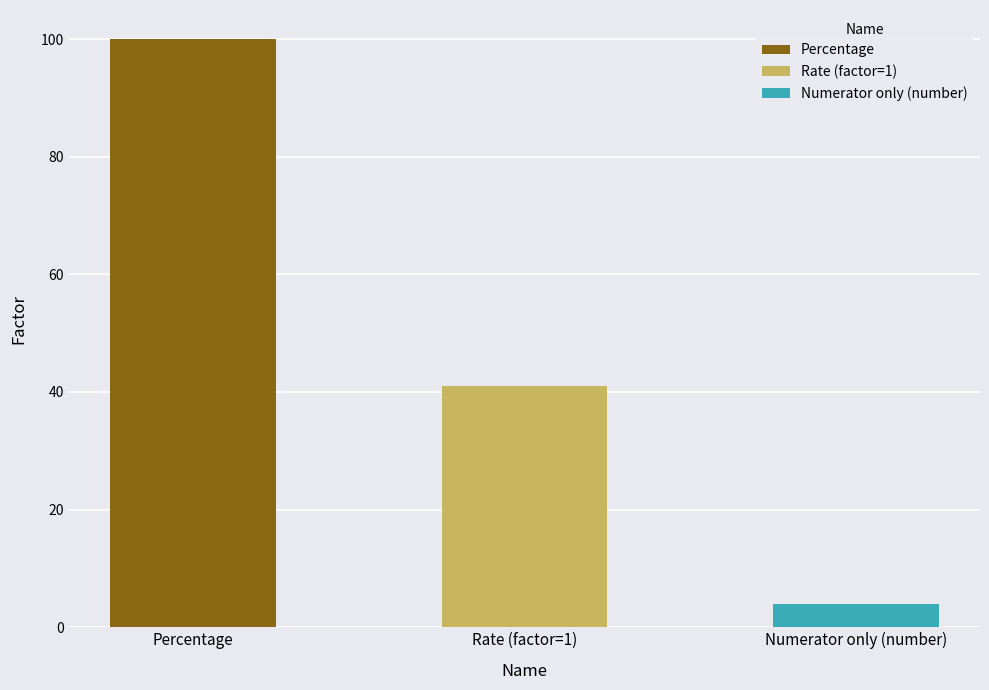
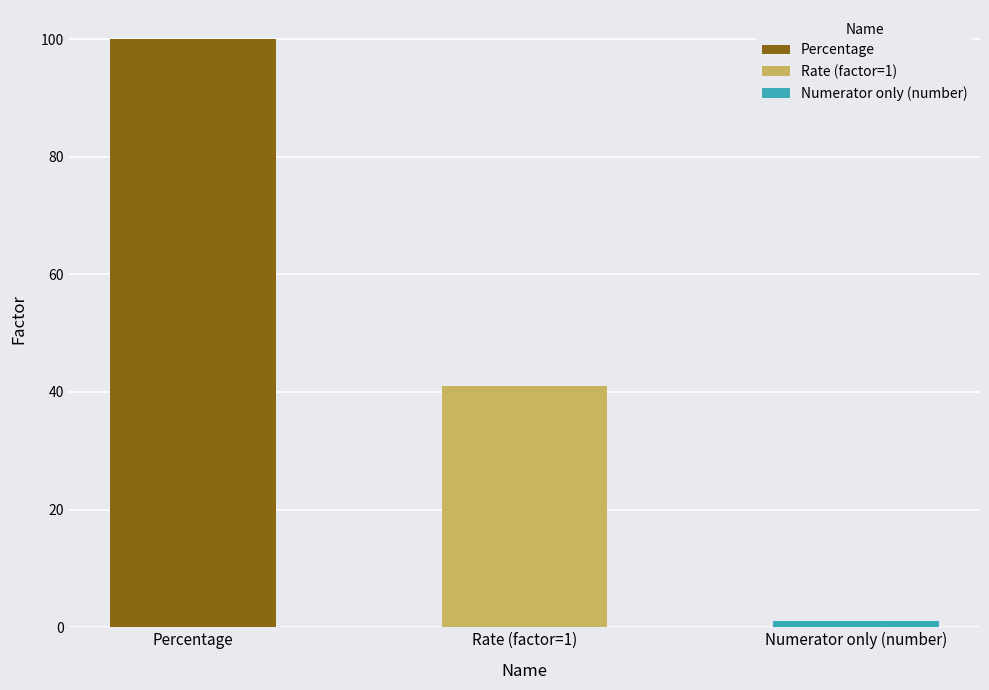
Numerator only (number): 4 -> 1
